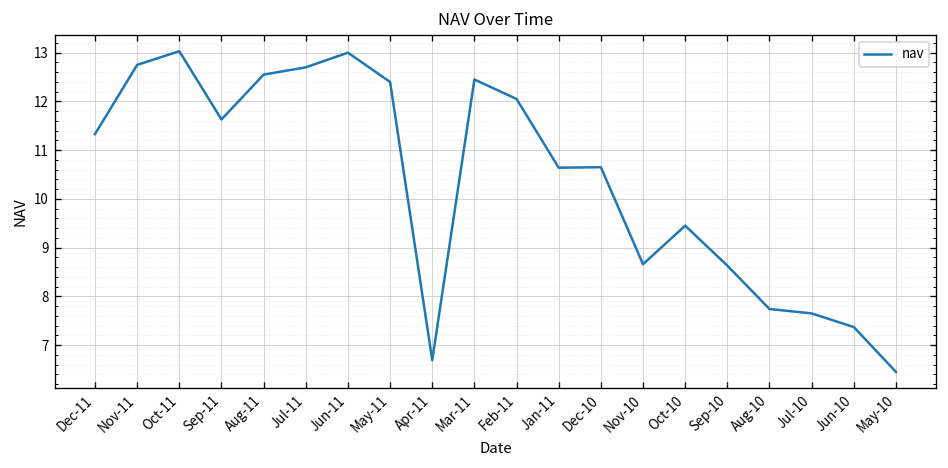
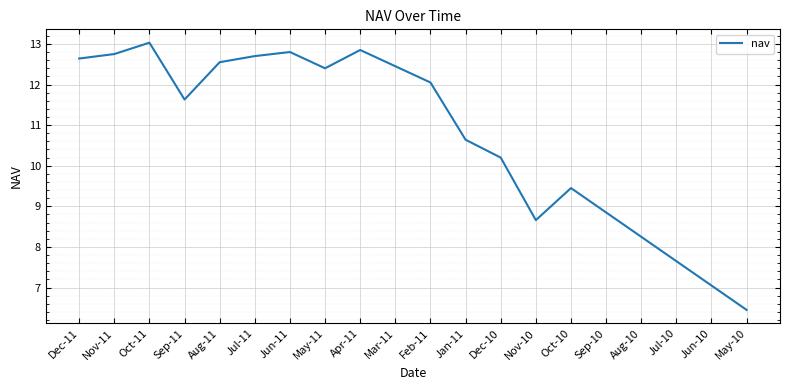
Dec-11: 11.3 -> 12.6
Jun-11: 13.0 -> 12.8
Apr-11: 6.7 -> 12.9
Dec-10: 10.7 -> 10.2
Sep-10: 8.6 -> 8.9
Aug-10: 7.7 -> 8.3
Jun-10: 7.4 -> 7.1
